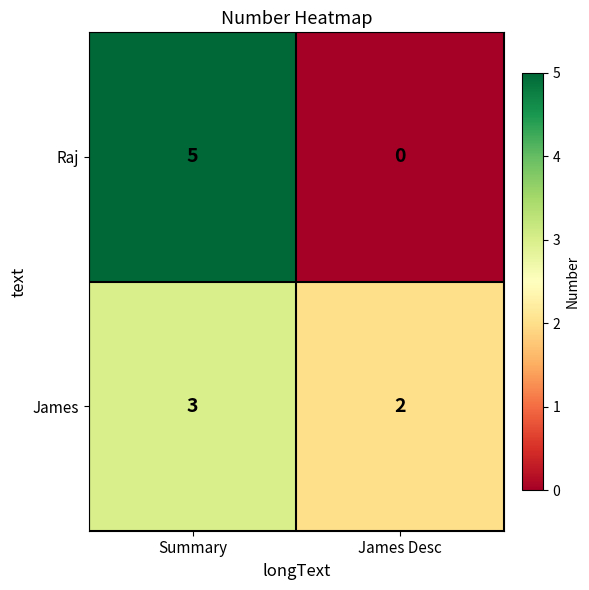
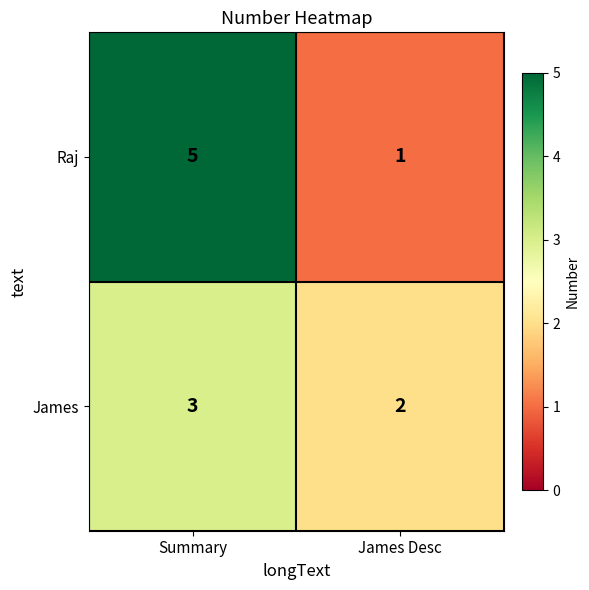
Raj, James Desc: 0 -> 1
